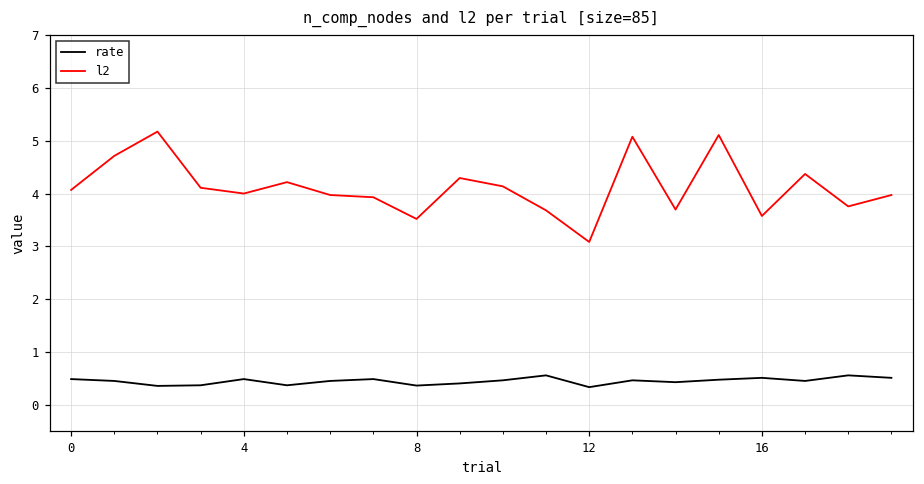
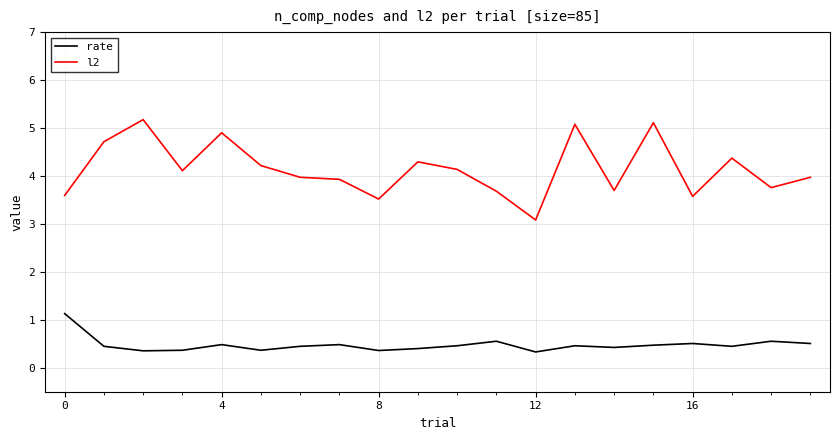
rate, 0: 0.5 -> 1.1
l2, 0: 4.1 -> 3.6
l2, 4: 4.0 -> 4.9
